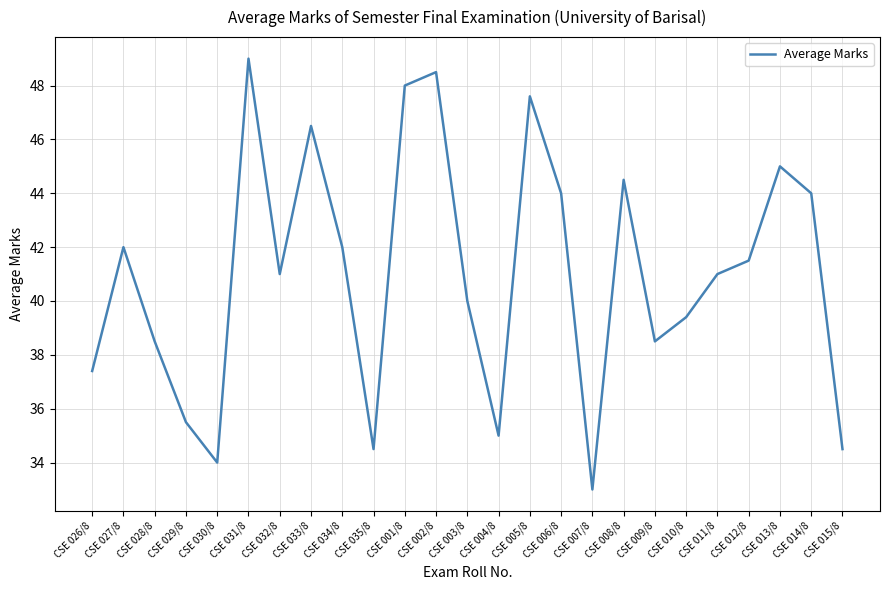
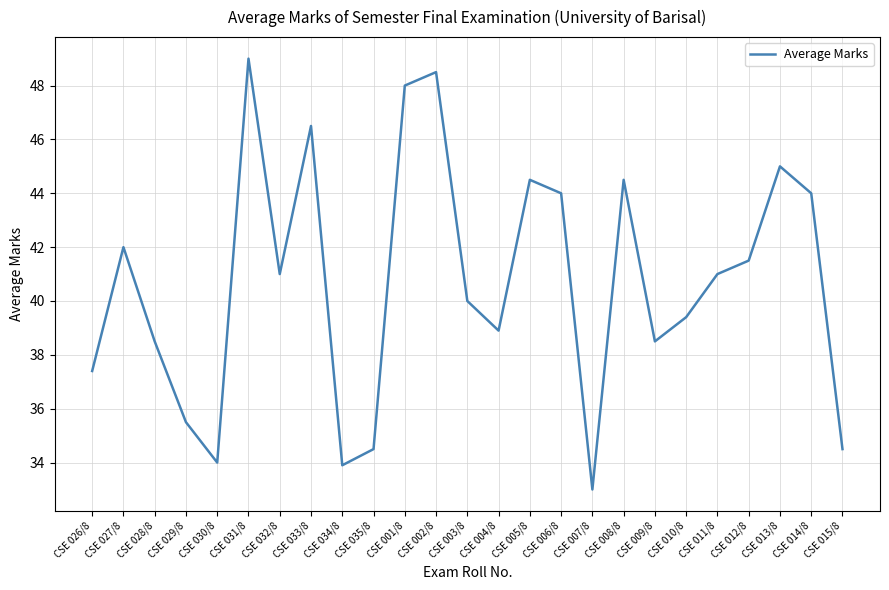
CSE 034/8: 42.0 -> 33.9
CSE 004/8: 35.0 -> 38.9
CSE 005/8: 47.6 -> 44.5
